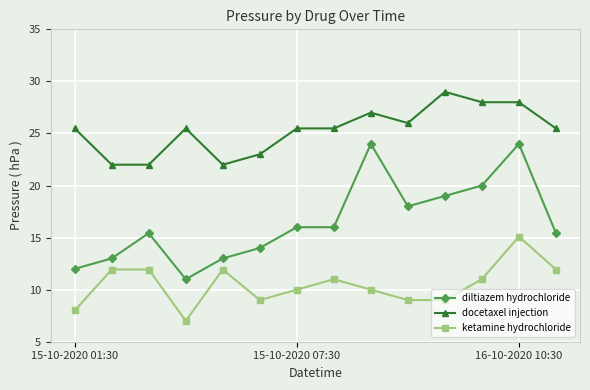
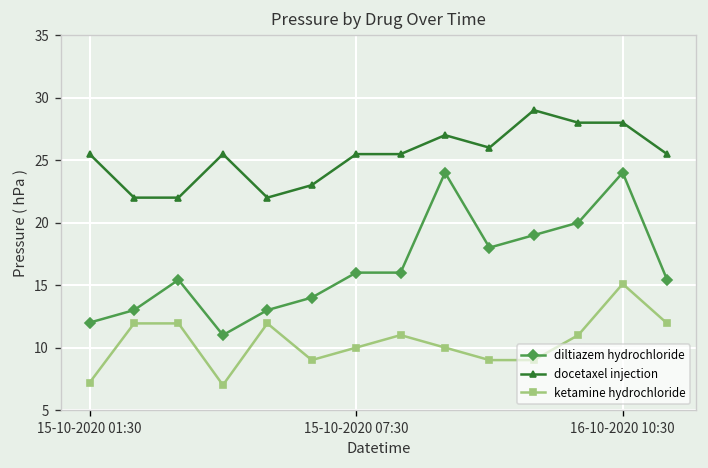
ketamine hydrochloride, 15-10-2020 01:30: 8.0 -> 7.2
